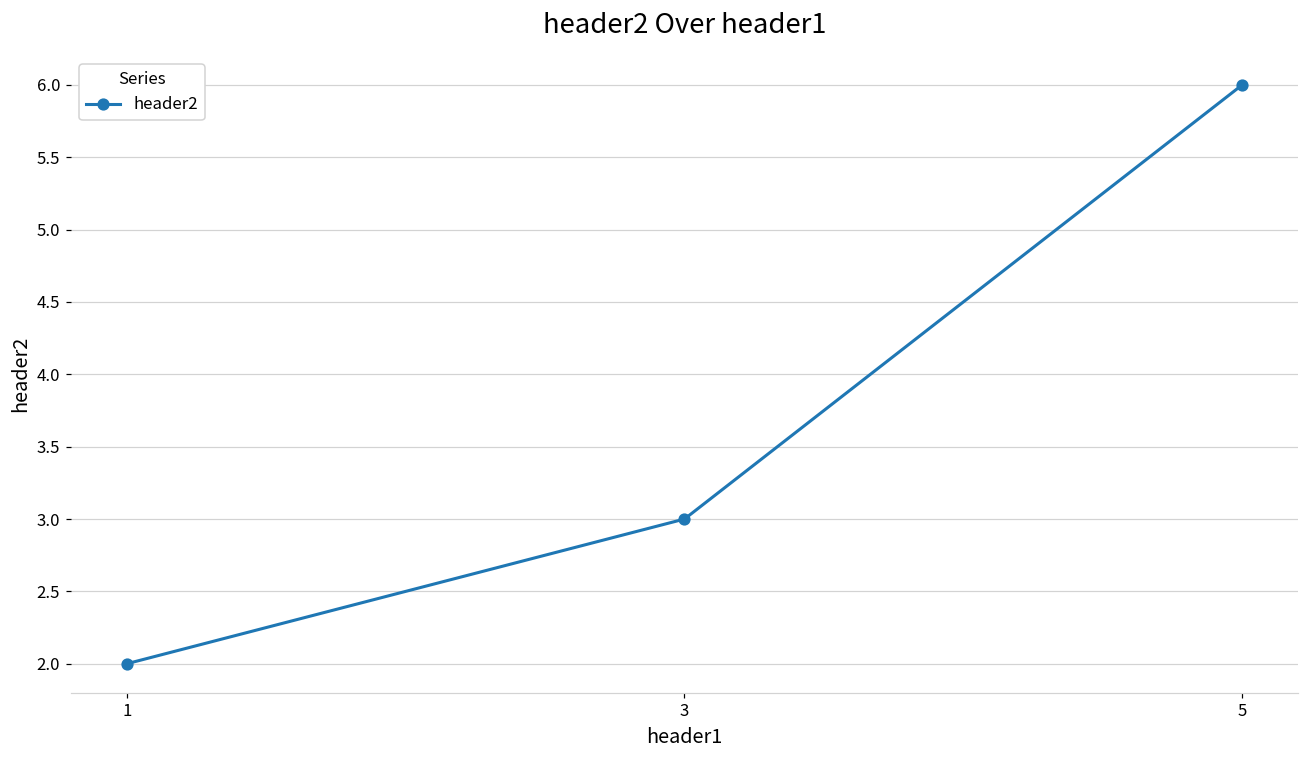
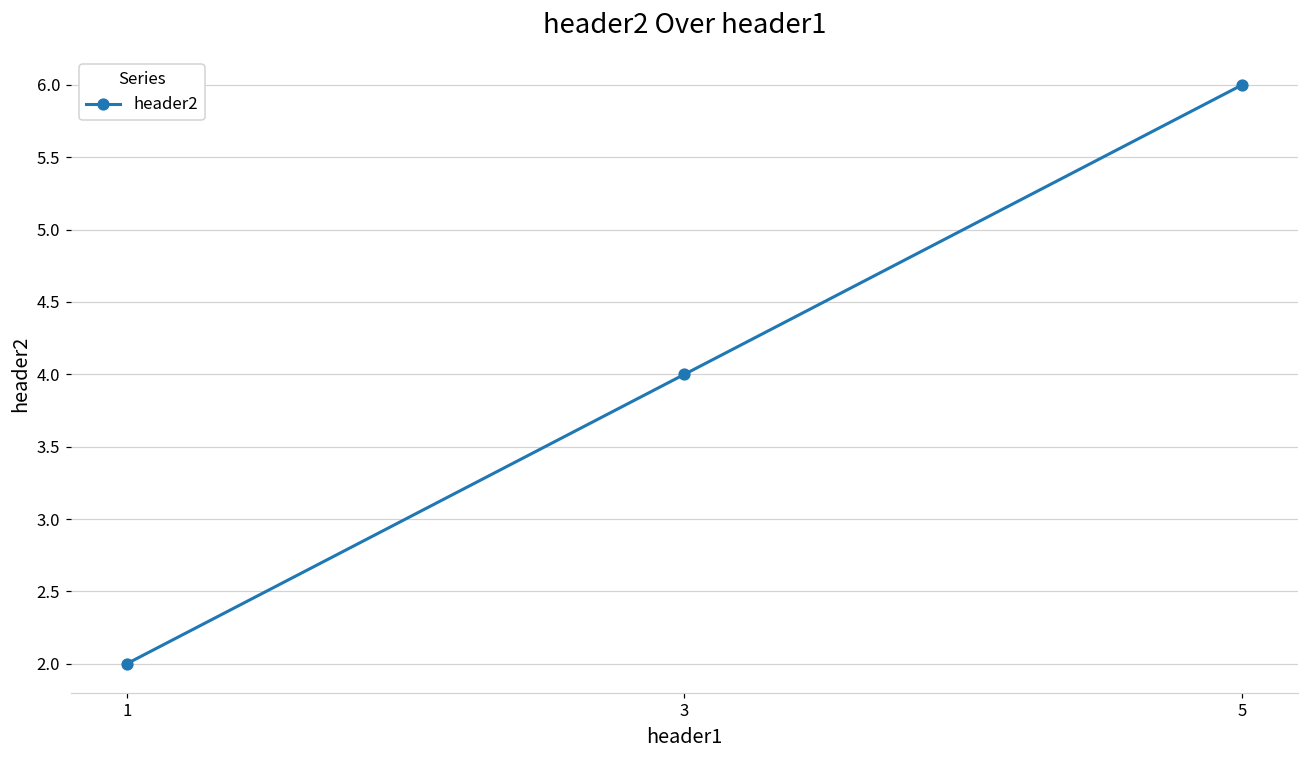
3: 3 -> 4
